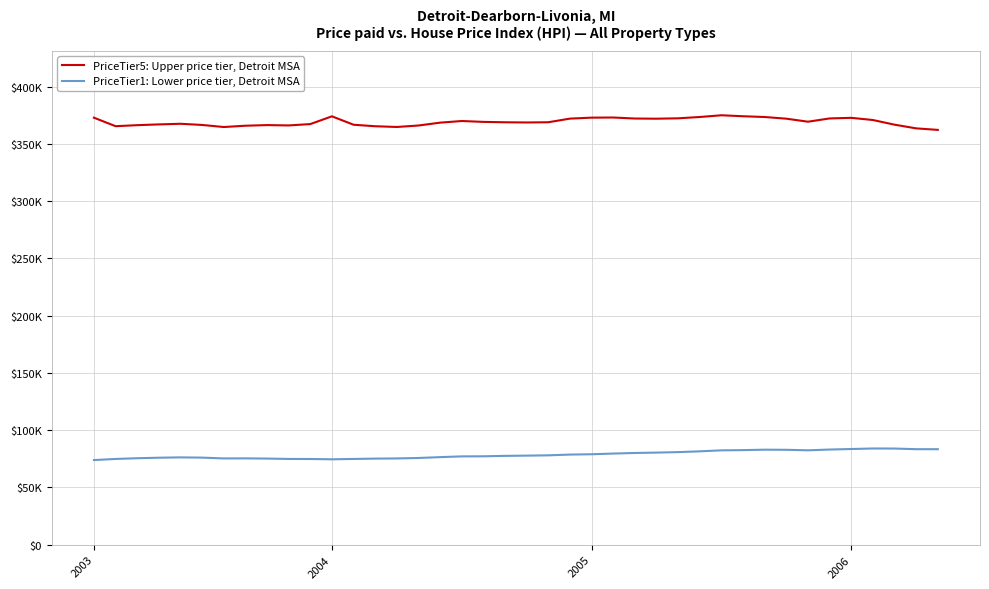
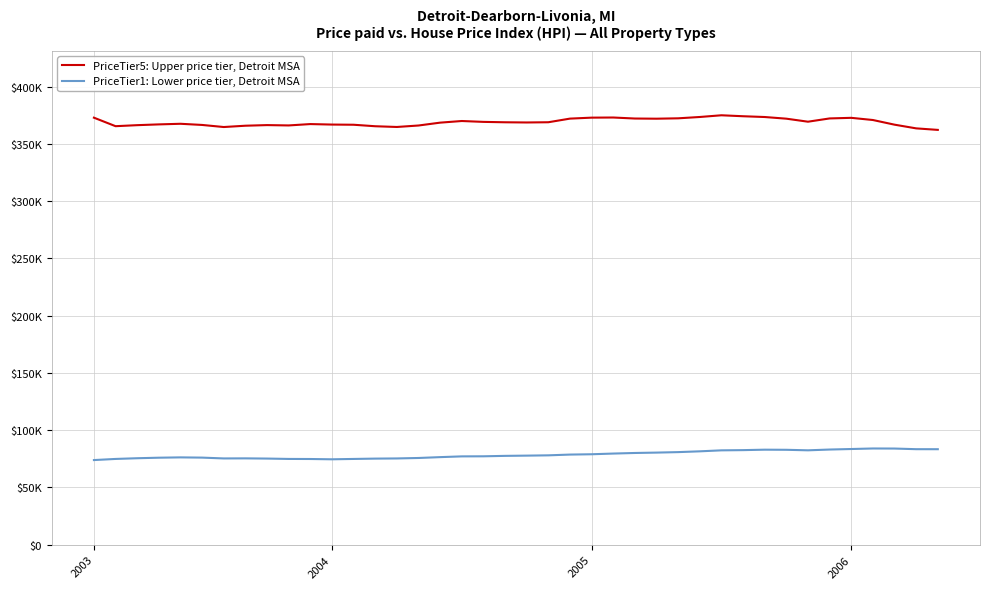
PriceTier5: Upper price tier, Detroit MSA, 2004: $374000 -> $367000
